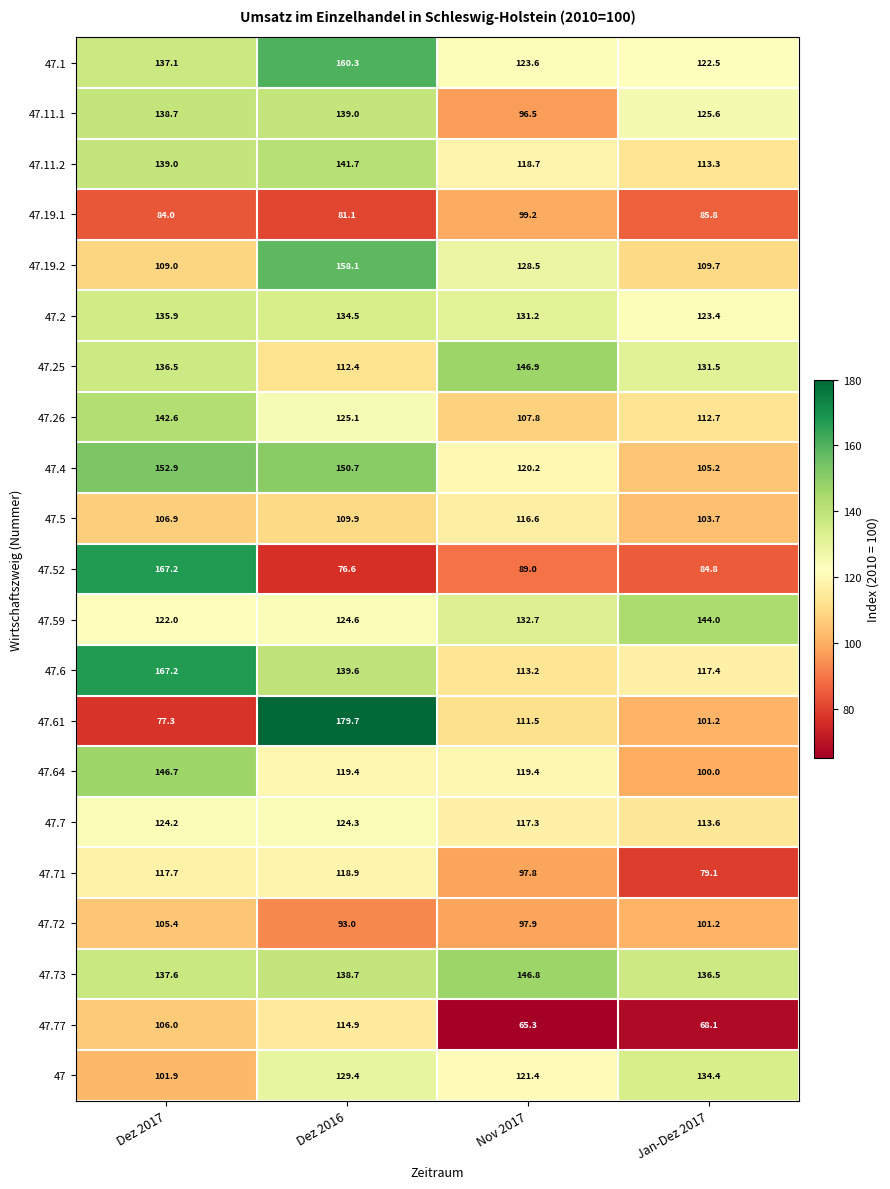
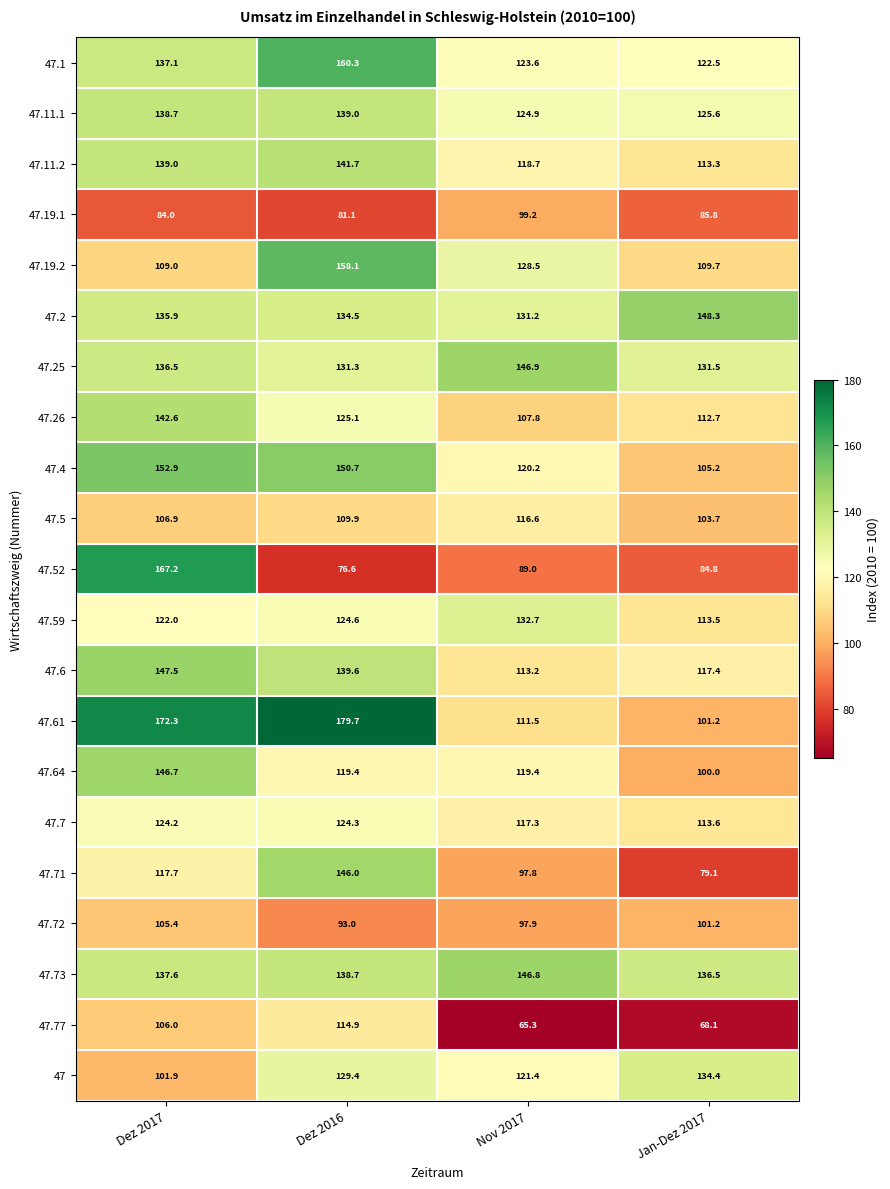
47.11.1, Nov 2017: 96.5 -> 124.9
47.2, Jan-Dez 2017: 123.4 -> 148.3
47.25, Dez 2016: 112.4 -> 131.3
47.59, Jan-Dez 2017: 144.0 -> 113.5
47.6, Dez 2017: 167.2 -> 147.5
47.61, Dez 2017: 77.3 -> 172.3
47.71, Dez 2016: 118.9 -> 146.0
